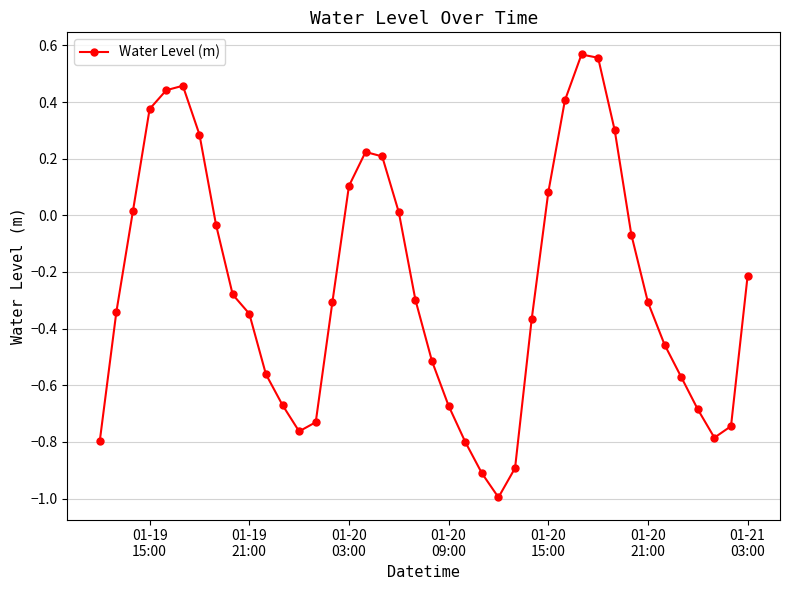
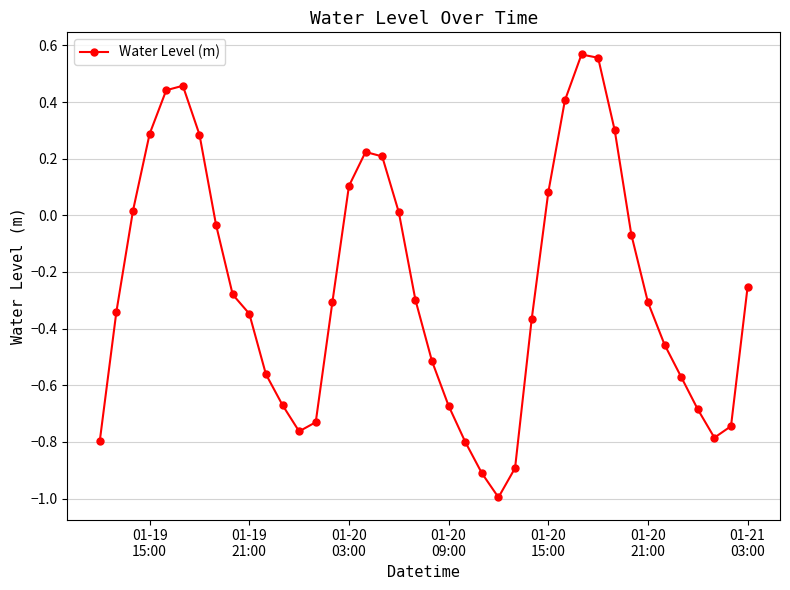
01-19 15:00: 0.38 -> 0.29
01-21 03:00: -0.21 -> -0.25
